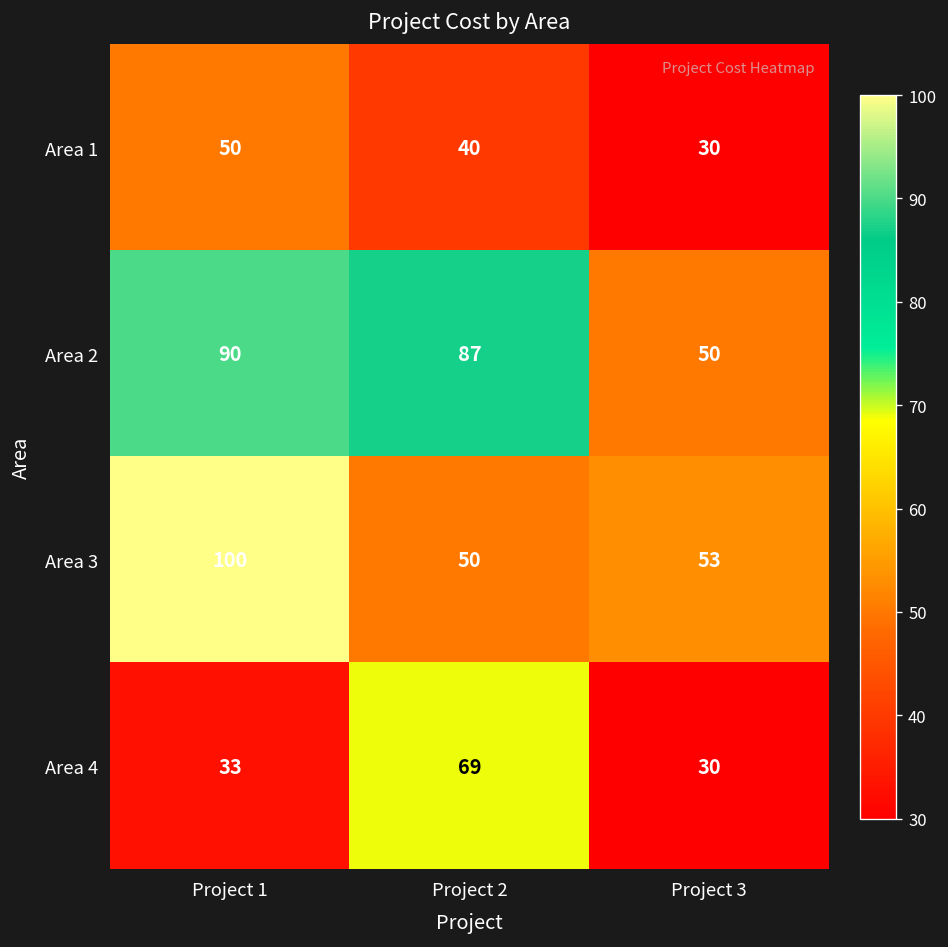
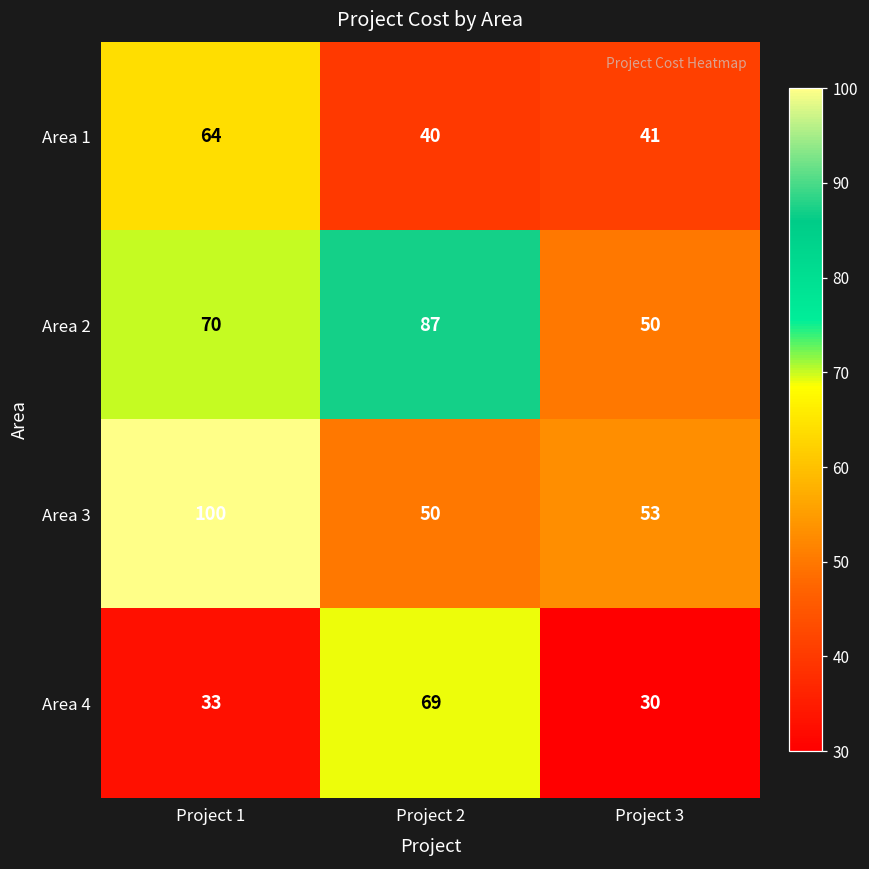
Area 1, Project 1: 50 -> 64
Area 1, Project 3: 30 -> 41
Area 2, Project 1: 90 -> 70
